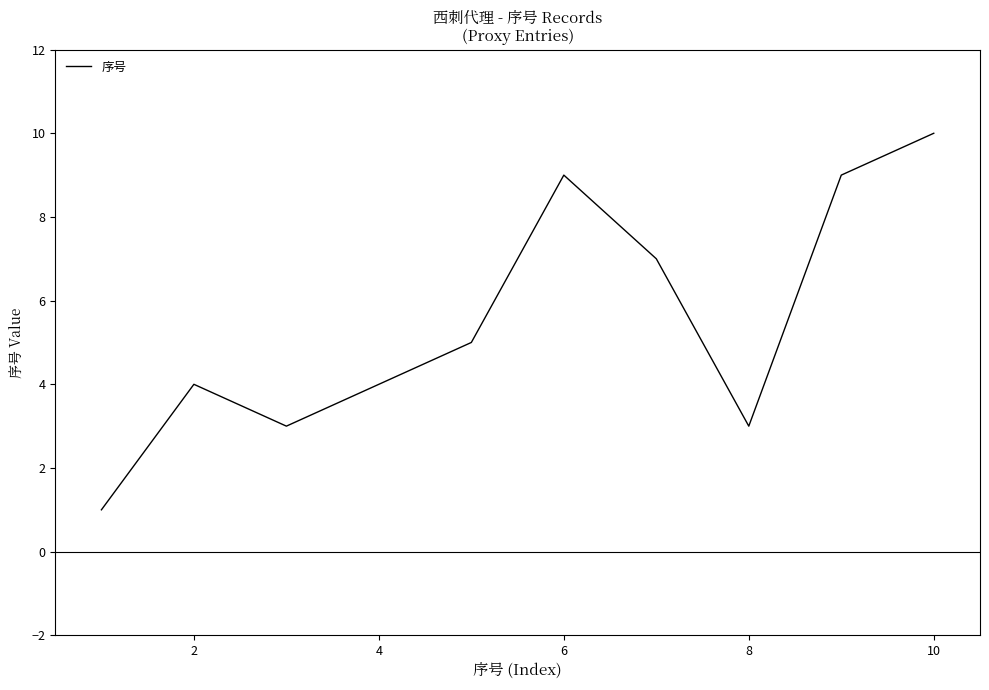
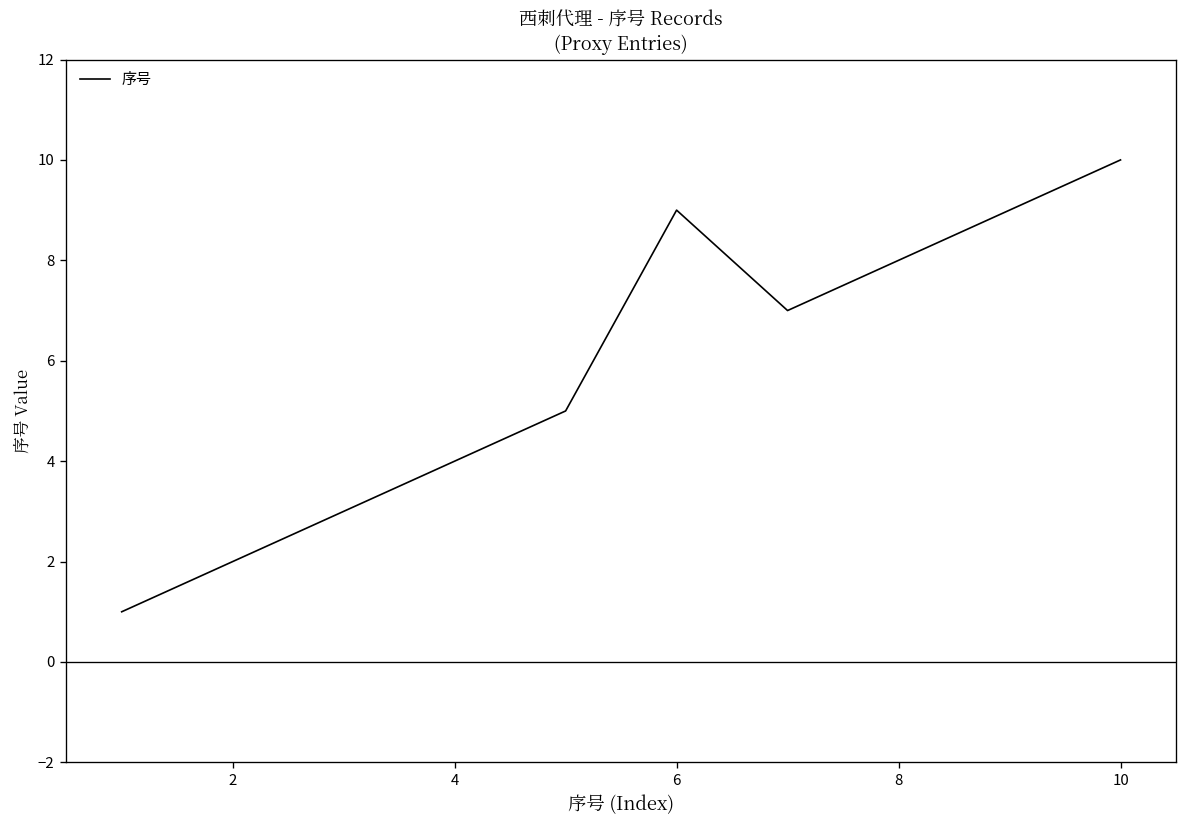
2: 4 -> 2
8: 3 -> 8
